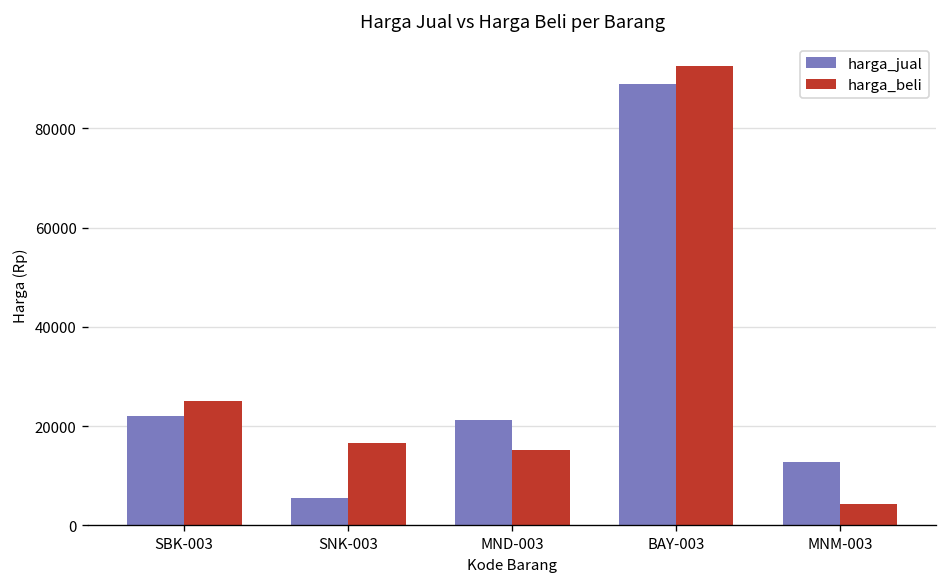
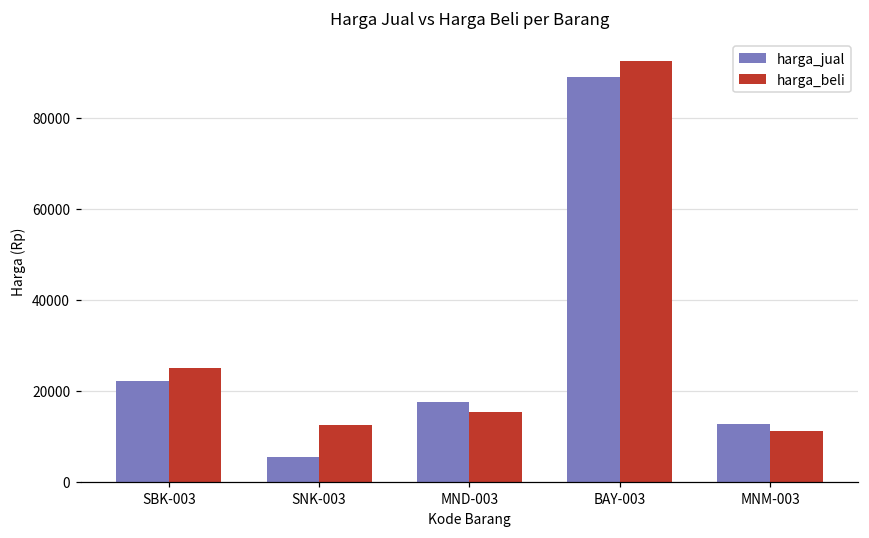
harga_beli, SNK-003: 17000 -> 13000
harga_jual, MND-003: 21000 -> 18000
harga_beli, MNM-003: 4000 -> 11000
